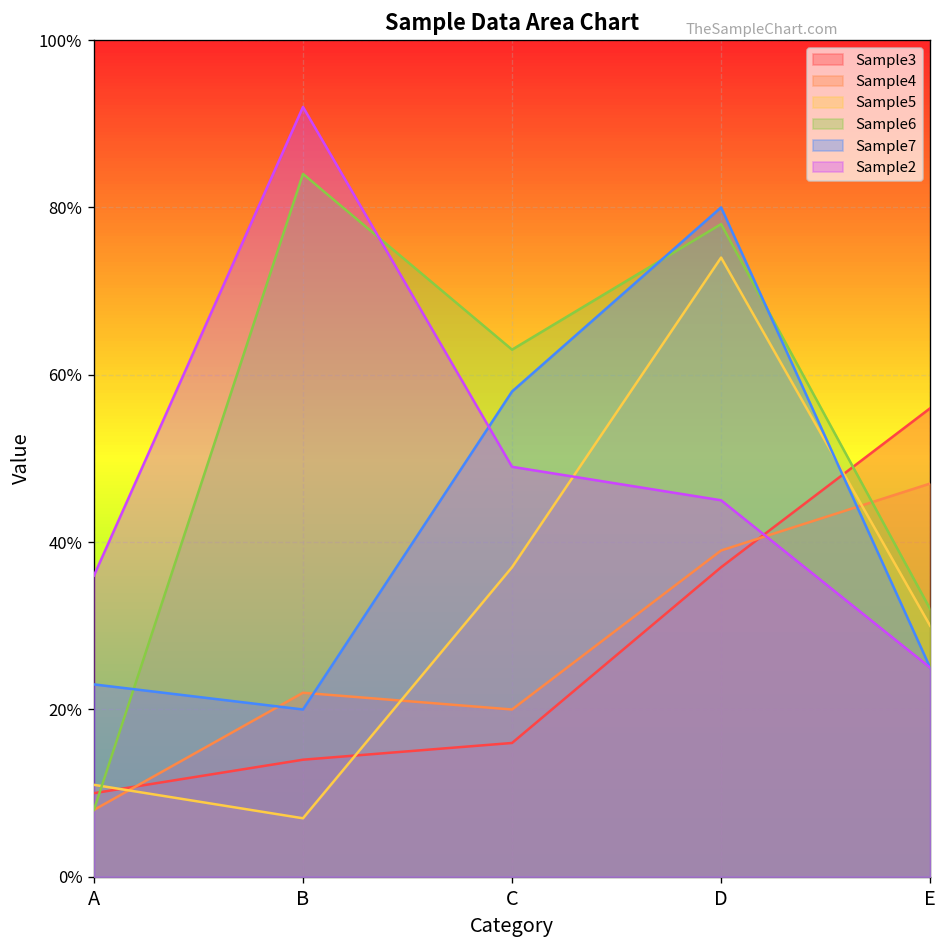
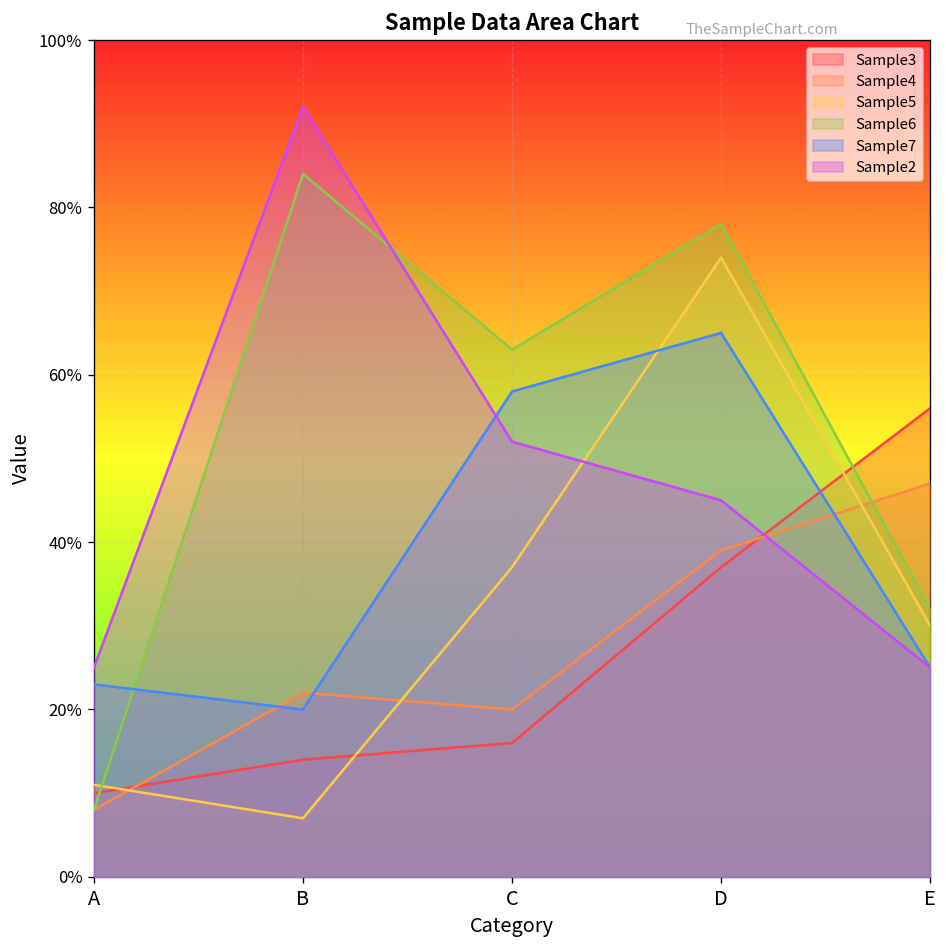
Sample2, A: 36% -> 25%
Sample2, C: 49% -> 52%
Sample7, D: 80% -> 65%
